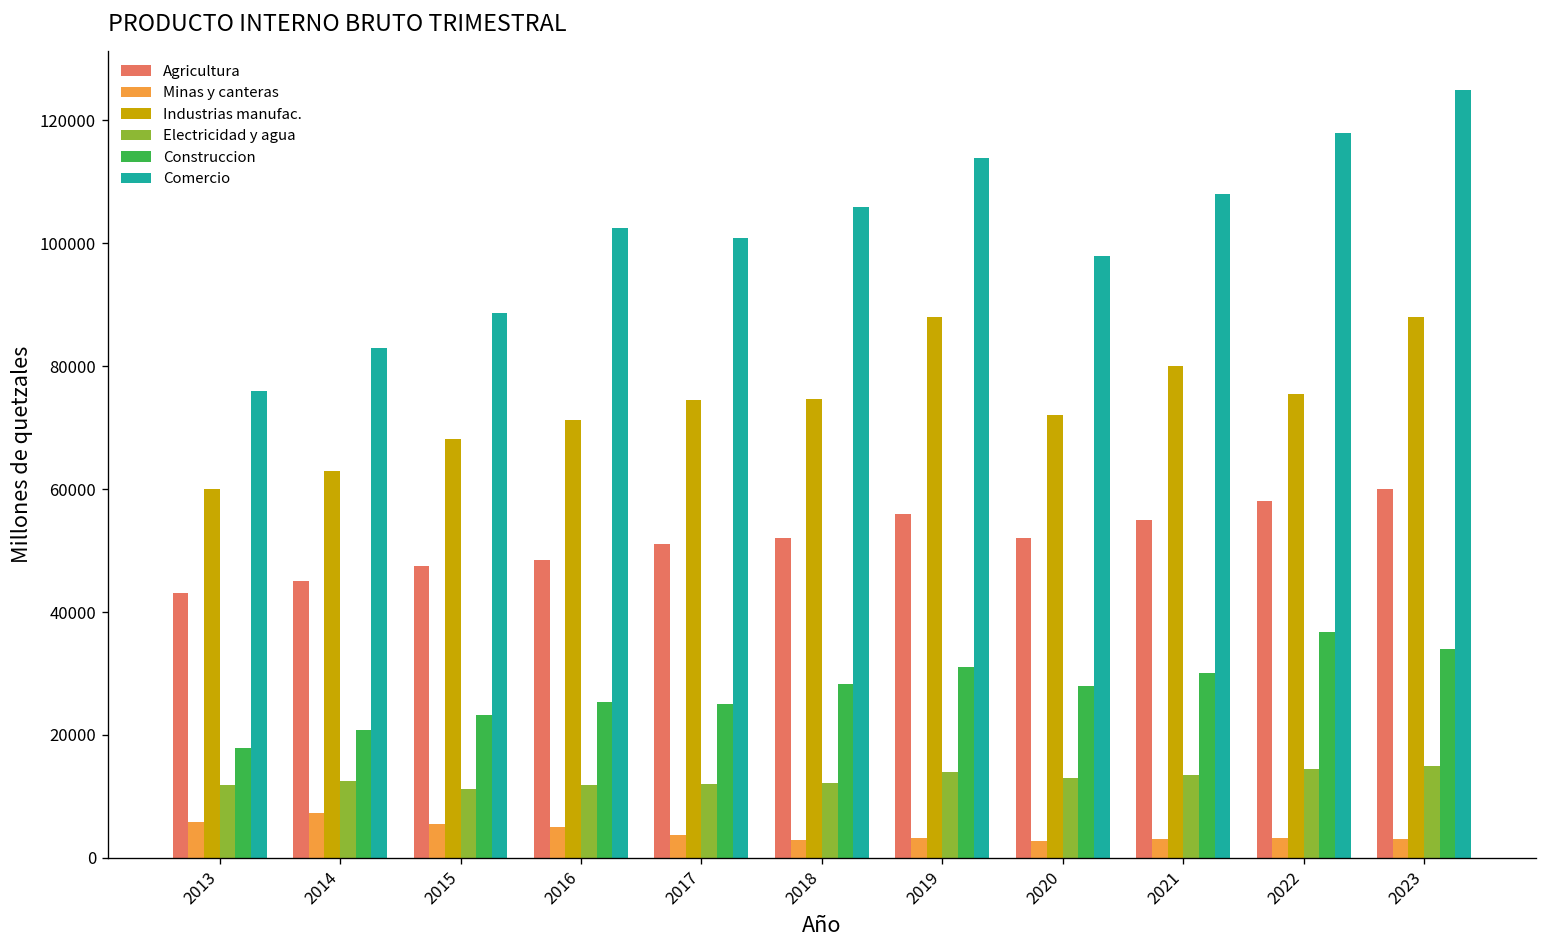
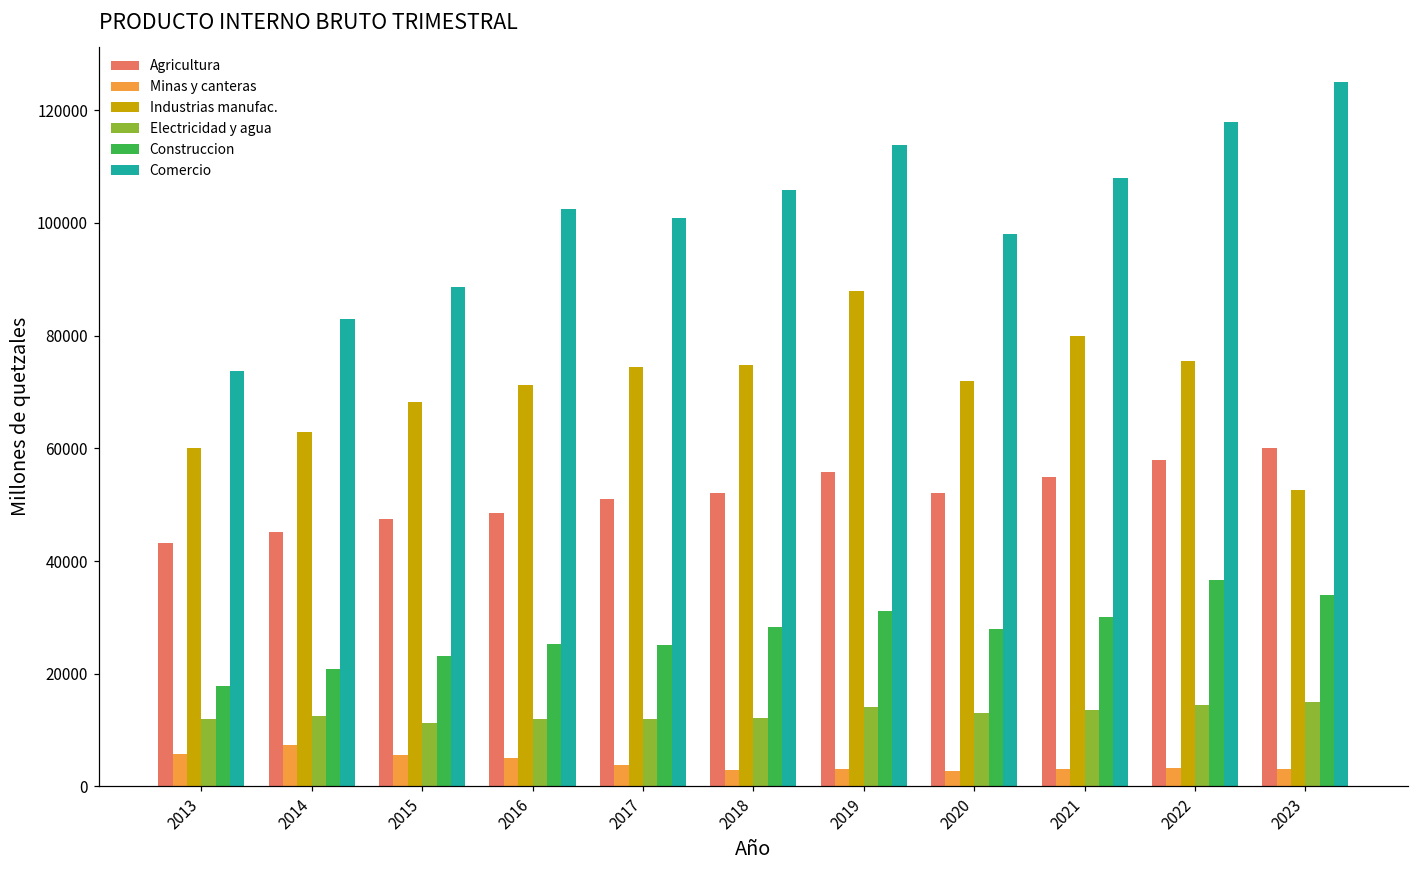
Comercio, 2013: 76000 -> 74000
Industrias manufac., 2023: 88000 -> 53000
